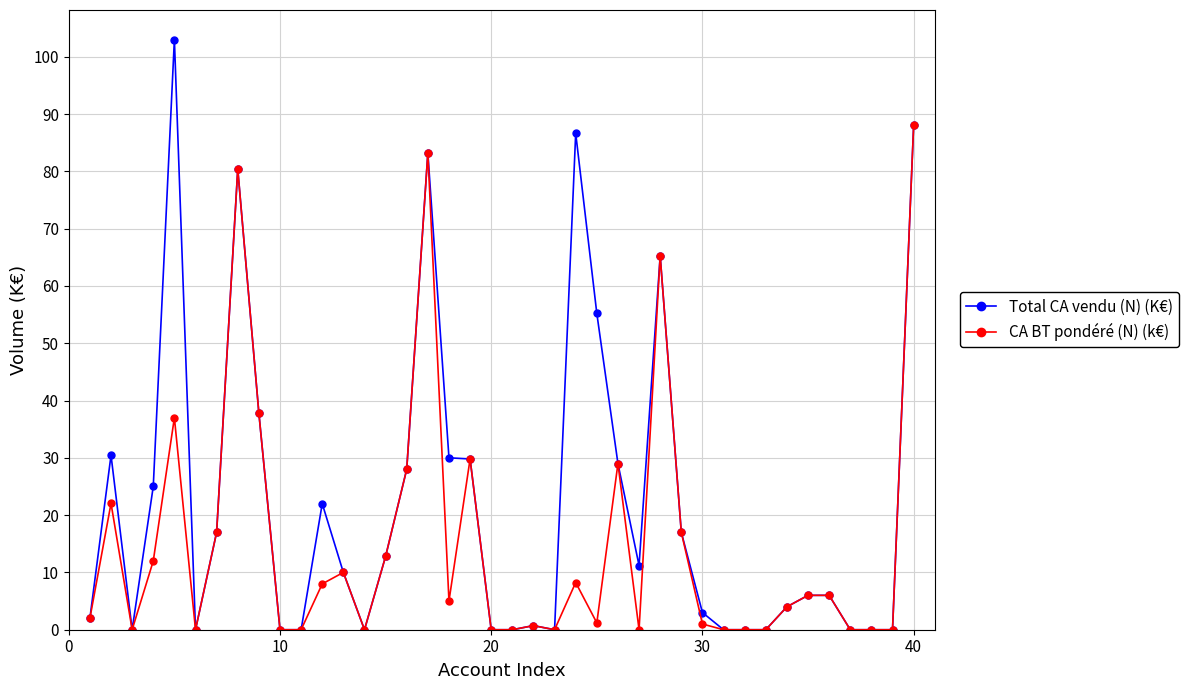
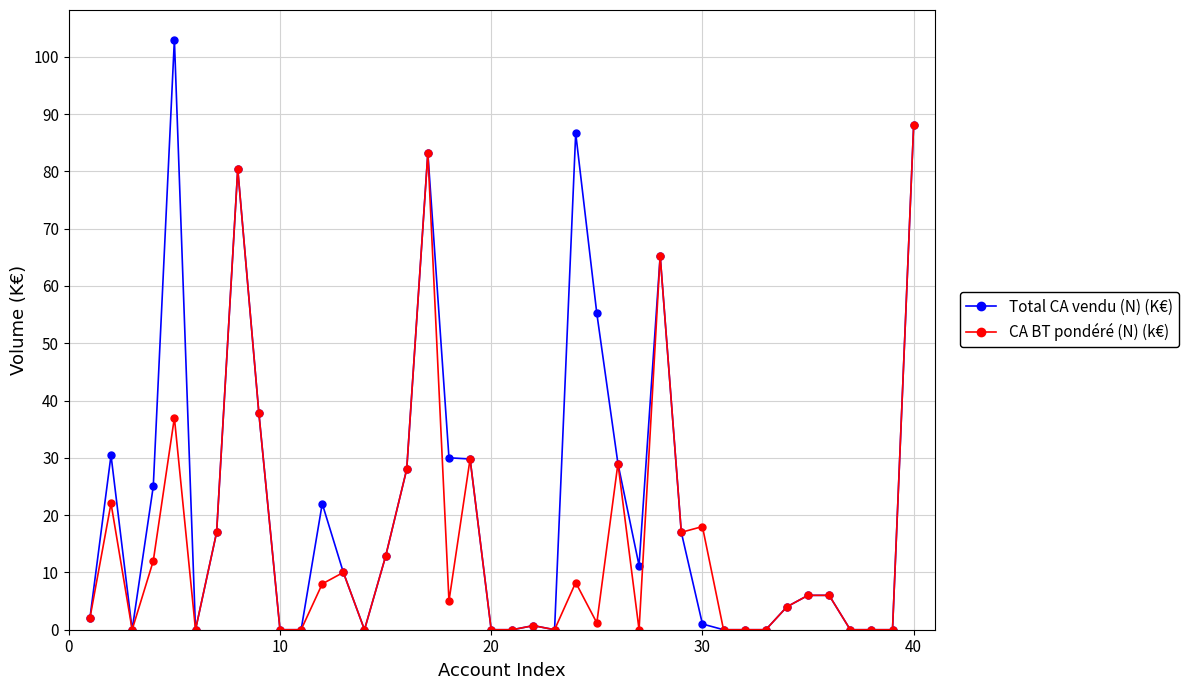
Total CA vendu (N) (K€), 30: 3 -> 1
CA BT pondéré (N) (k€), 30: 1 -> 18
